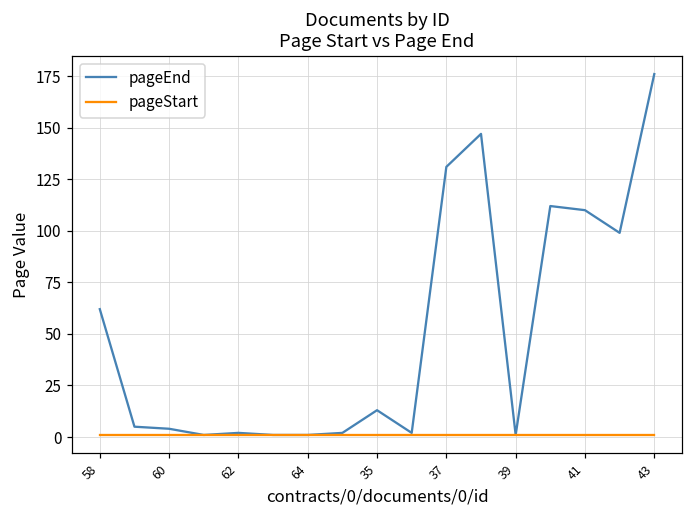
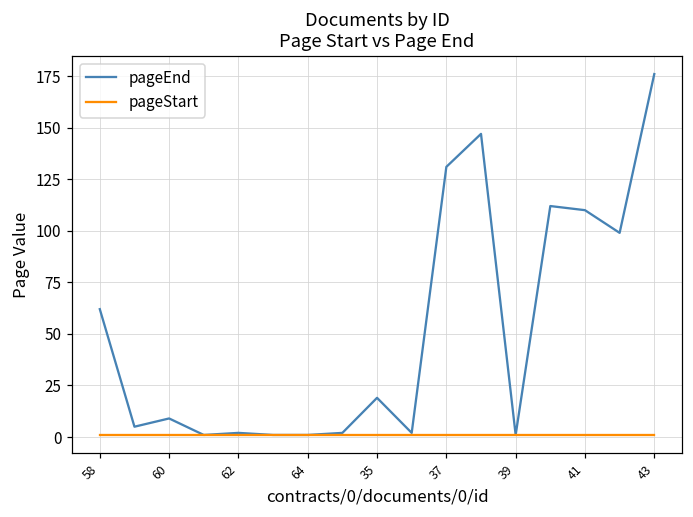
pageEnd, 60: 4 -> 9
pageEnd, 35: 13 -> 19
